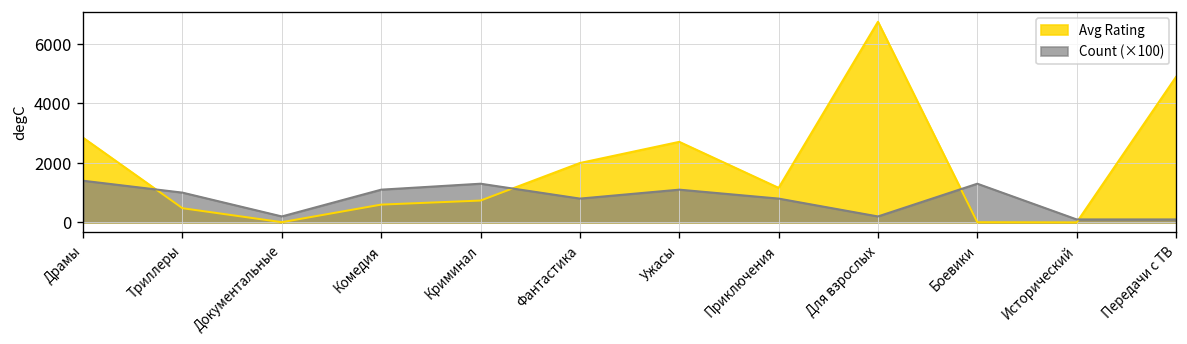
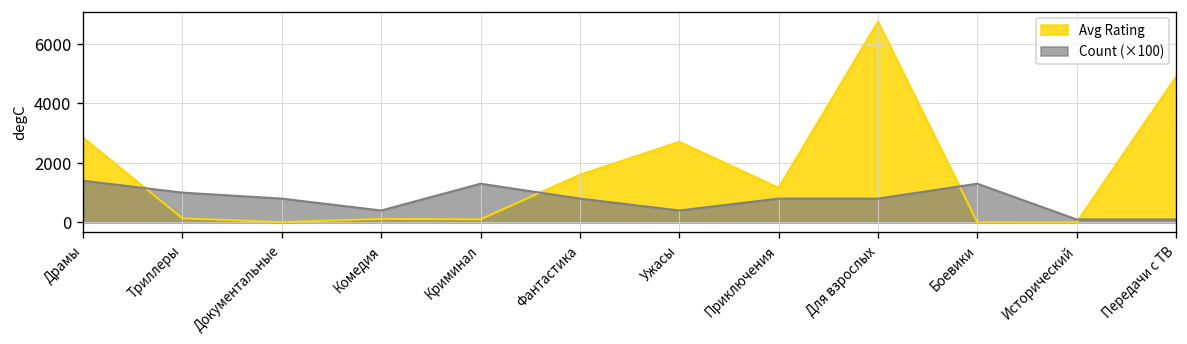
Avg Rating, Триллеры: 500 -> 100
Count (×100), Документальные: 200 -> 800
Avg Rating, Комедия: 600 -> 100
Count (×100), Комедия: 1100 -> 400
Avg Rating, Криминал: 700 -> 100
Avg Rating, Фантастика: 2000 -> 1600
Count (×100), Ужасы: 1100 -> 400
Count (×100), Для взрослых: 200 -> 800
